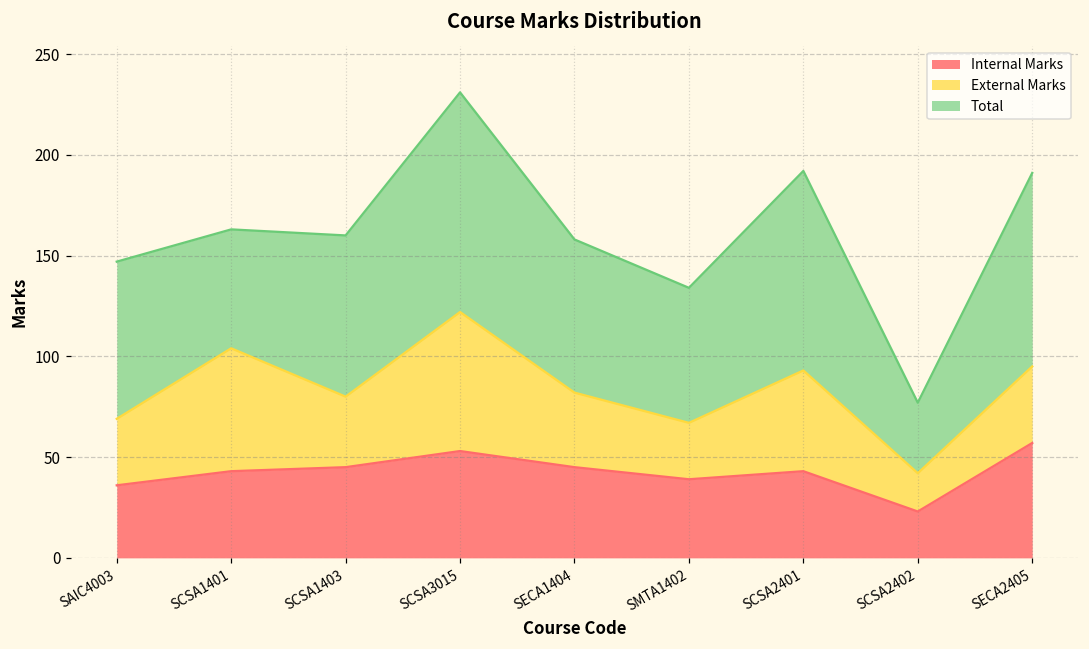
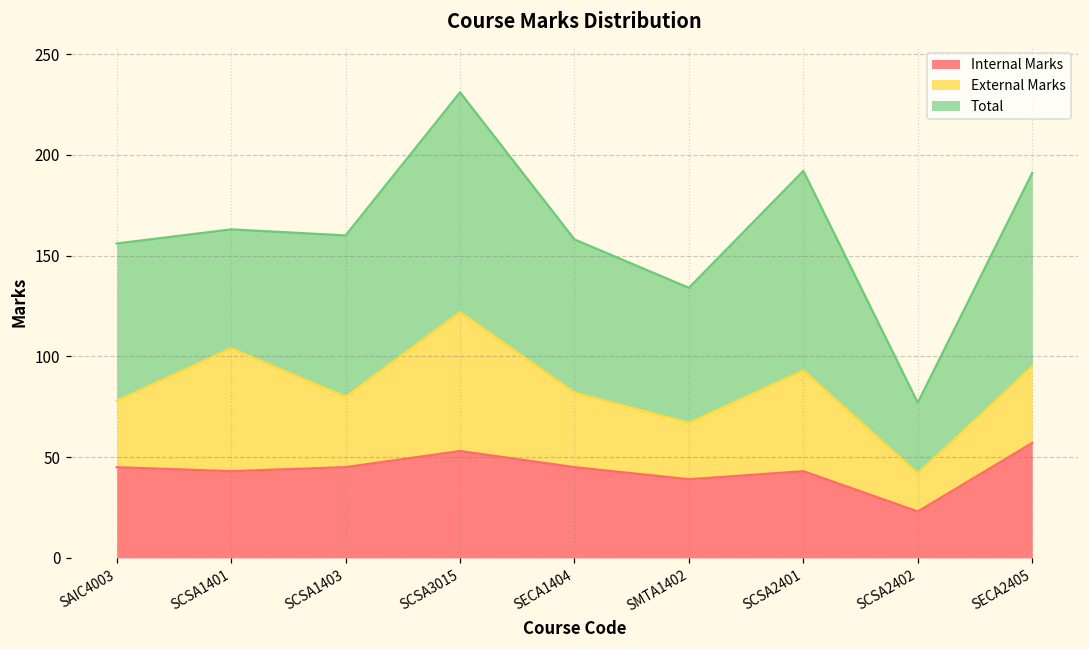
Internal Marks, SAIC4003: 36 -> 45
